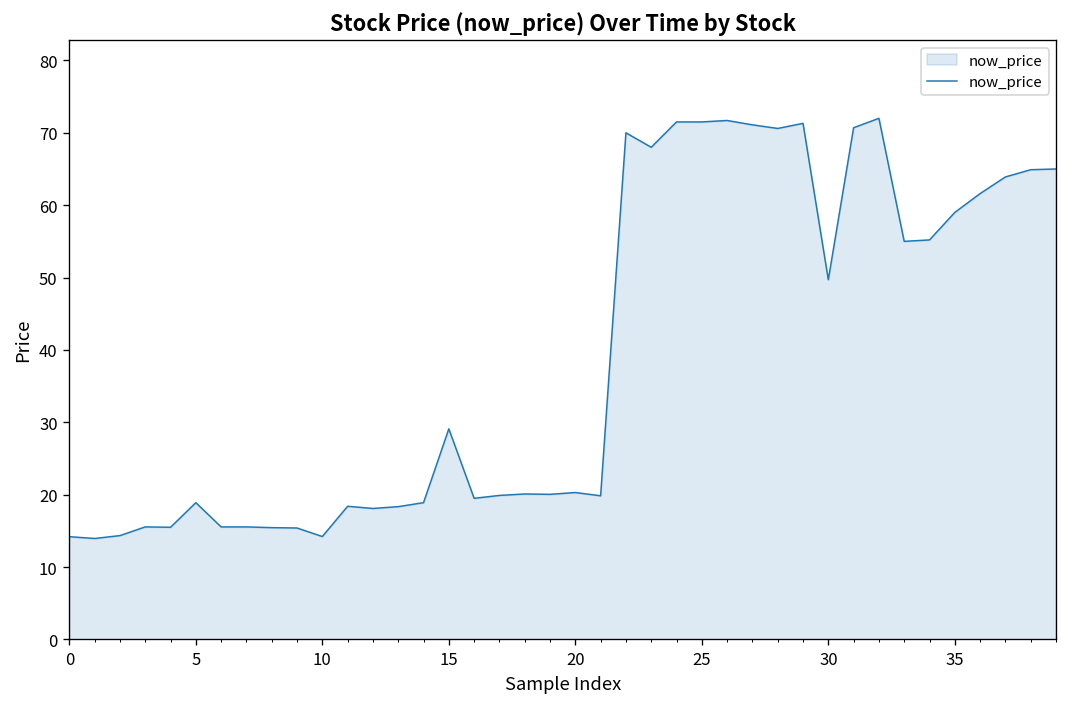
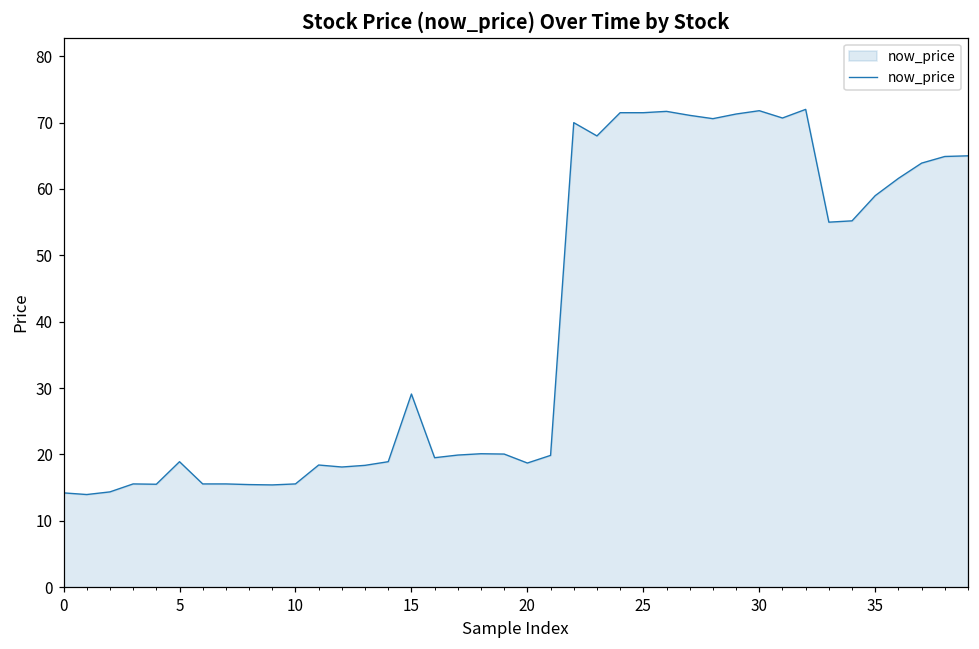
10: 14 -> 16
20: 20 -> 19
30: 50 -> 72
